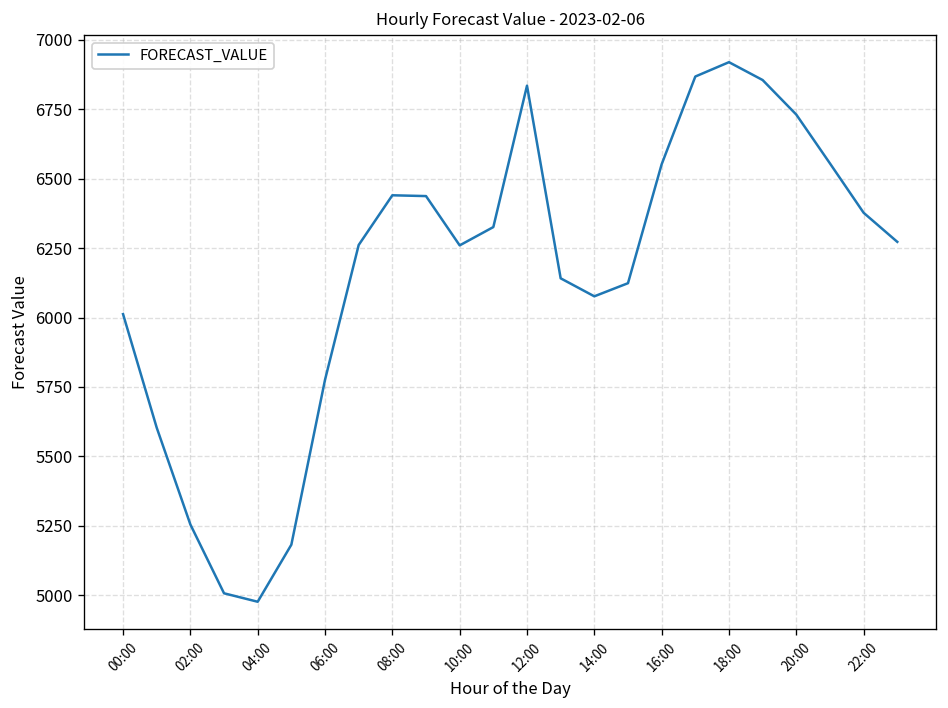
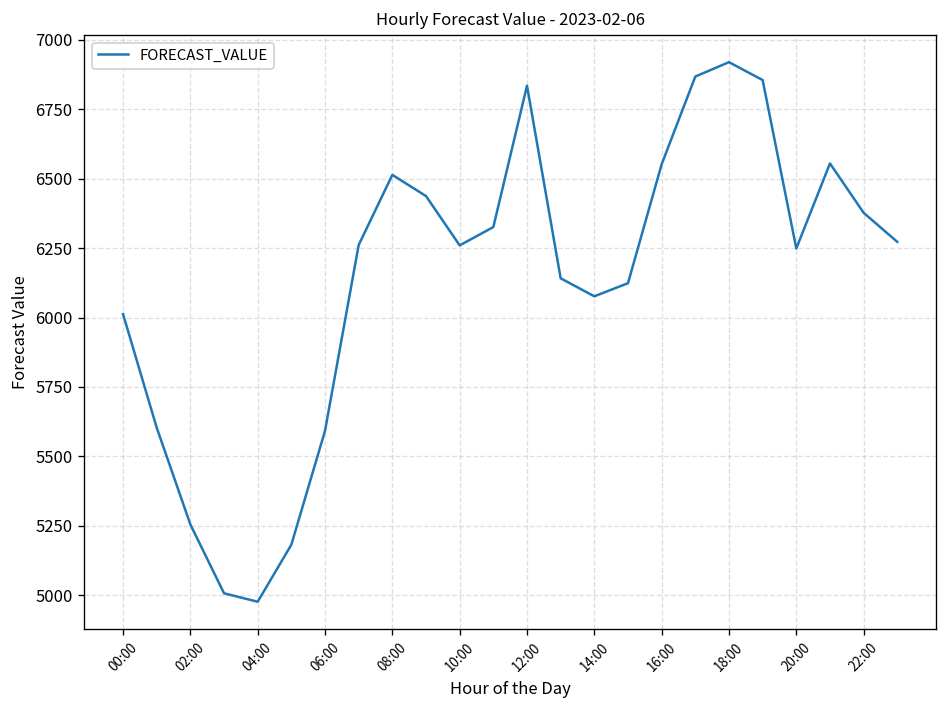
06:00: 5780 -> 5590
08:00: 6440 -> 6510
20:00: 6730 -> 6250
